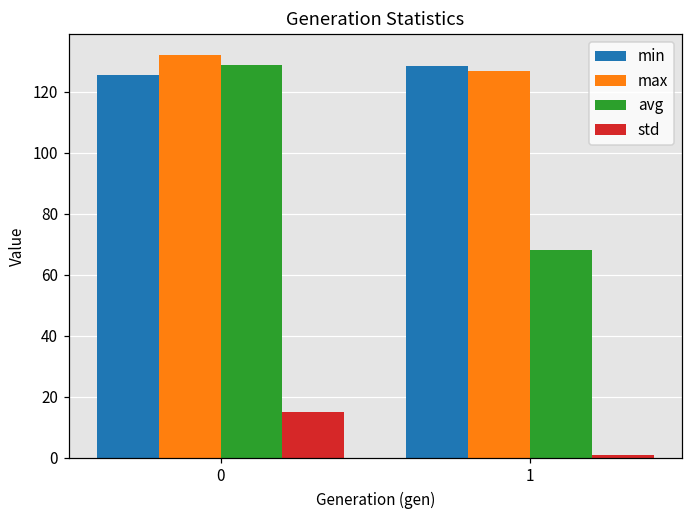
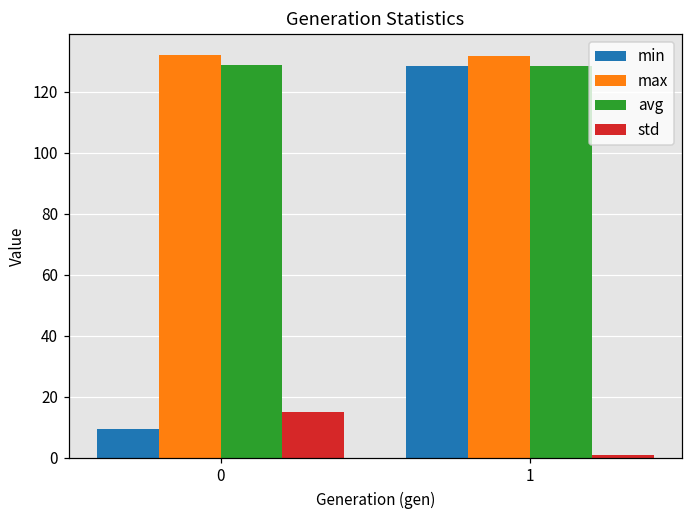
min, 0: 125 -> 9
max, 1: 127 -> 132
avg, 1: 68 -> 128
